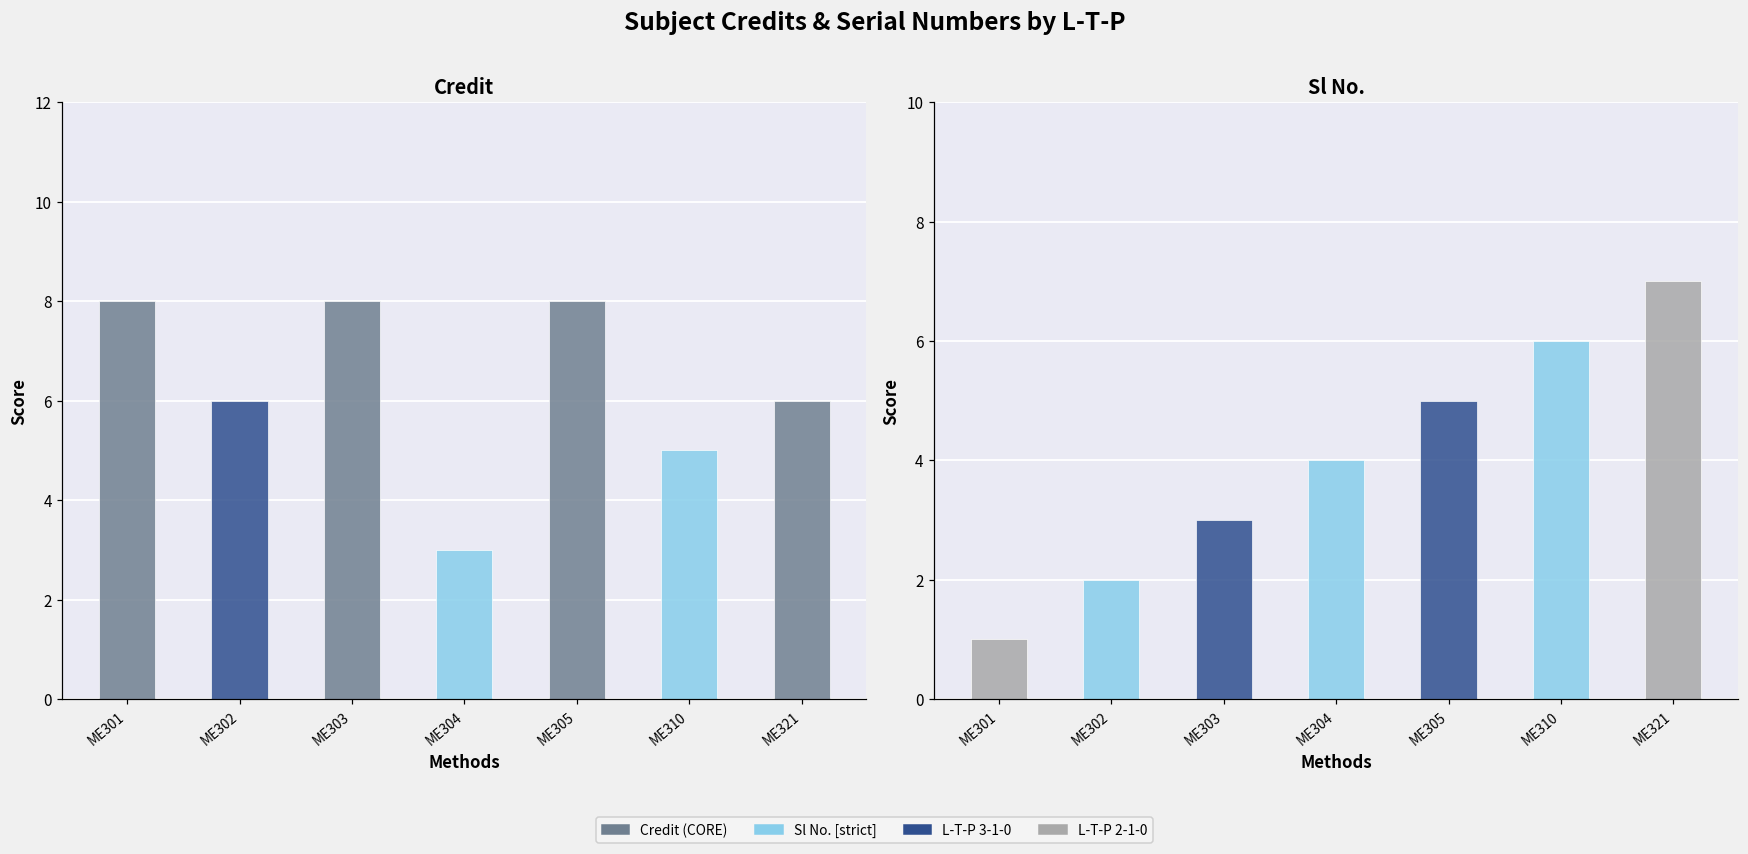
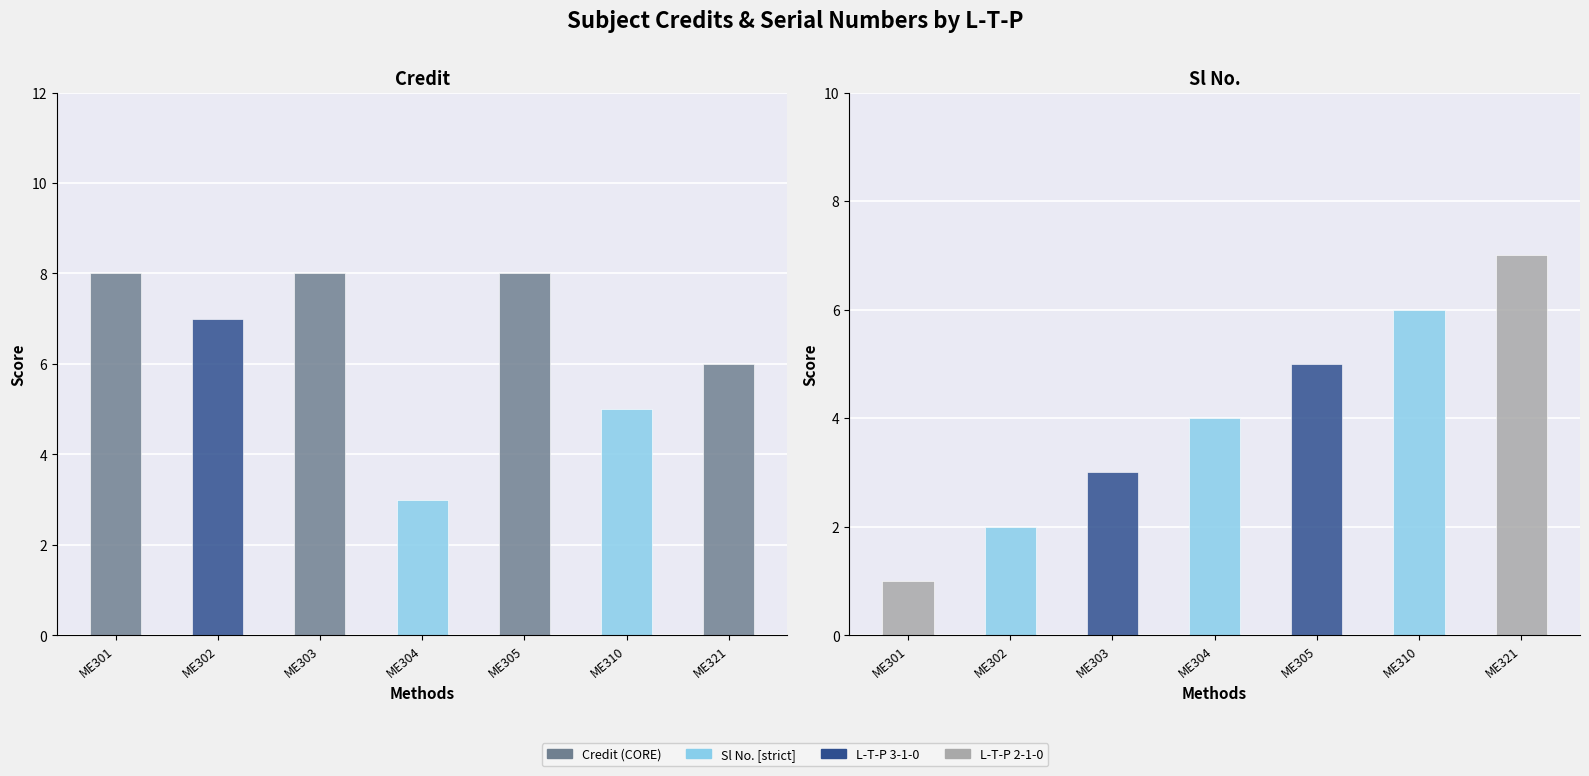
Credit, ME302: 6 -> 7
